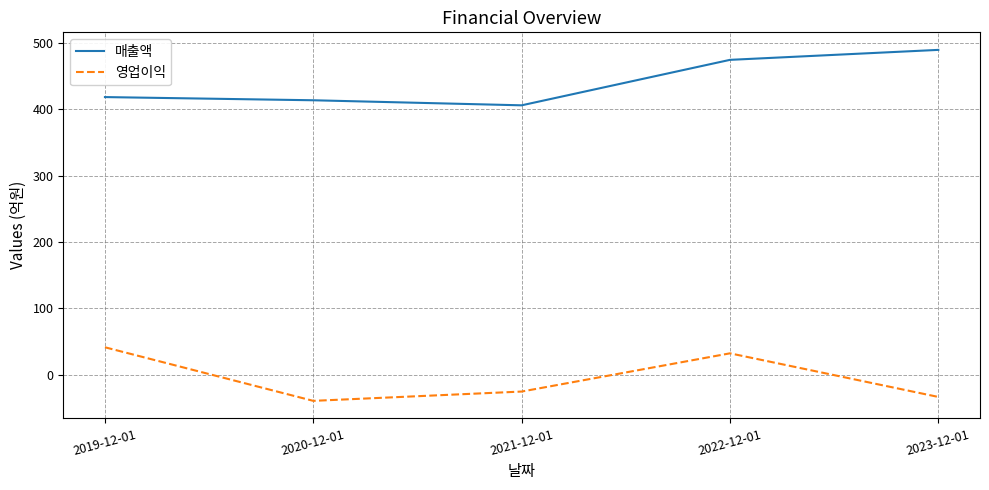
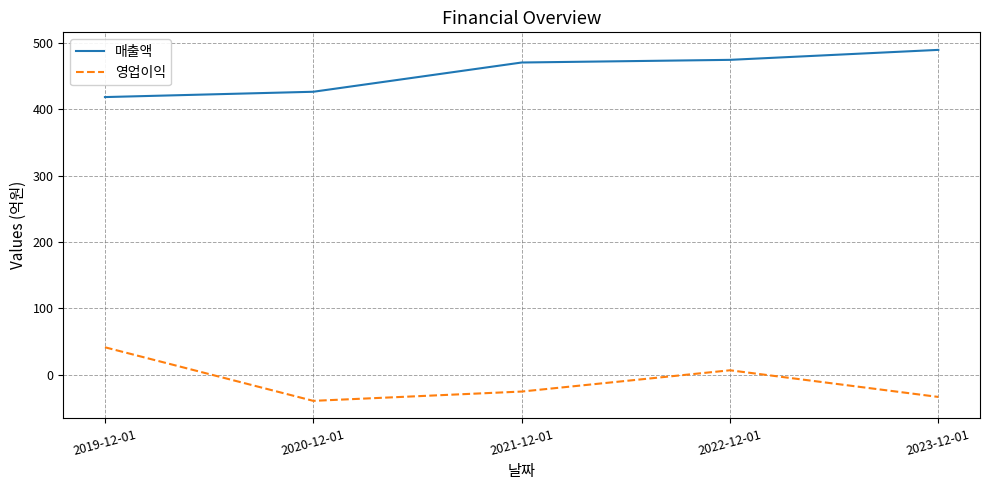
매출액, 2020-12-01: 410 -> 430
매출액, 2021-12-01: 410 -> 470
영업이익, 2022-12-01: 30 -> 10
